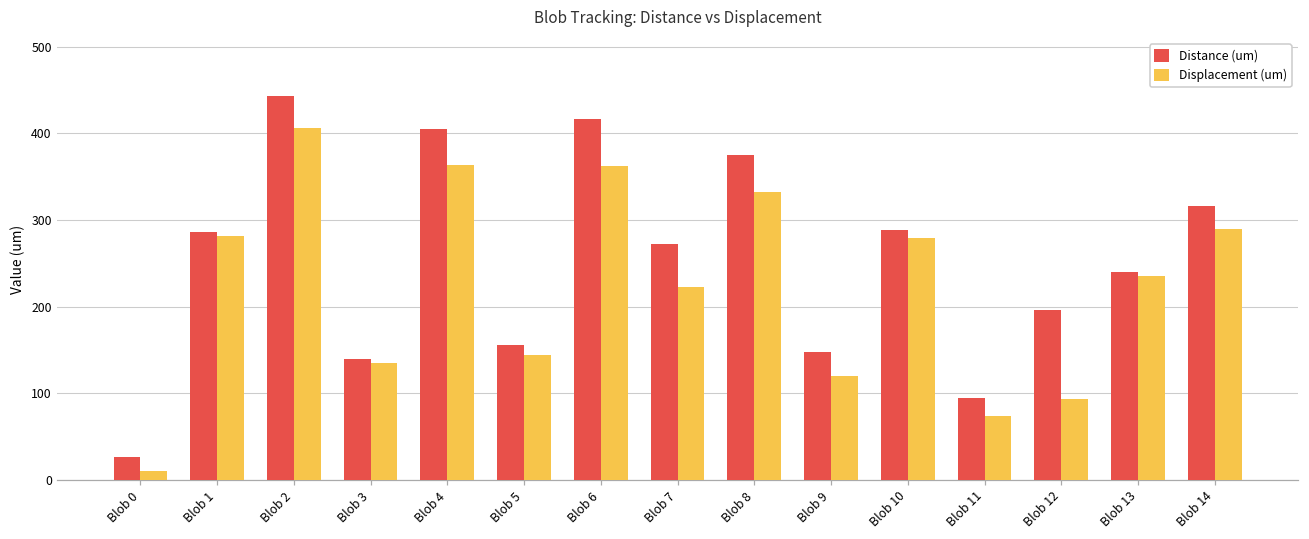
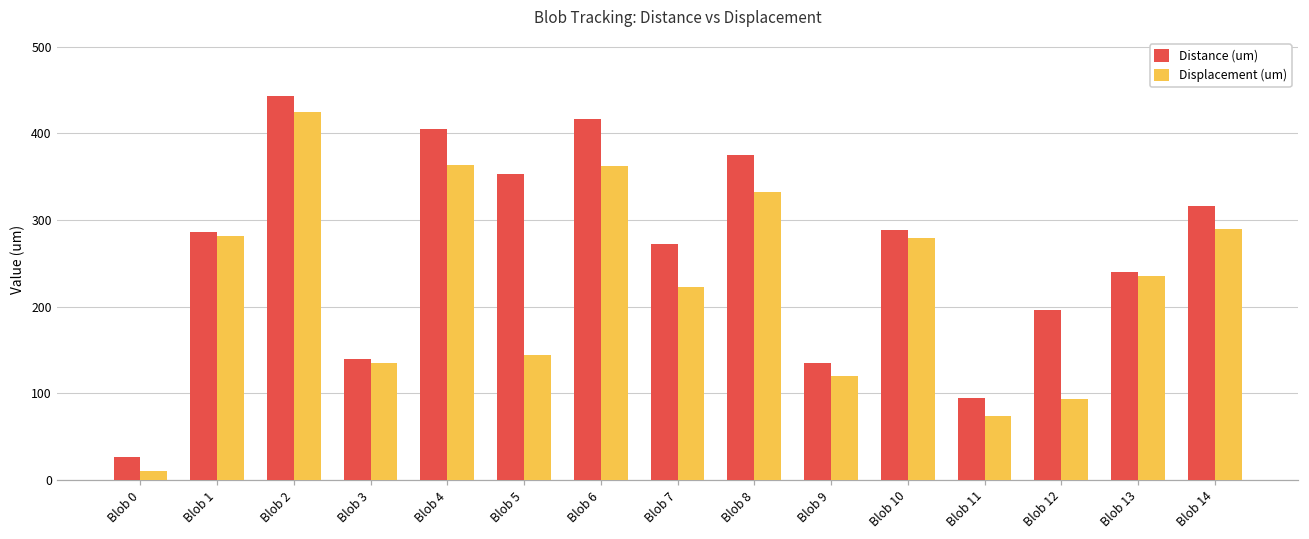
Displacement (um), Blob 2: 410 -> 420
Distance (um), Blob 5: 160 -> 350
Distance (um), Blob 9: 150 -> 130
